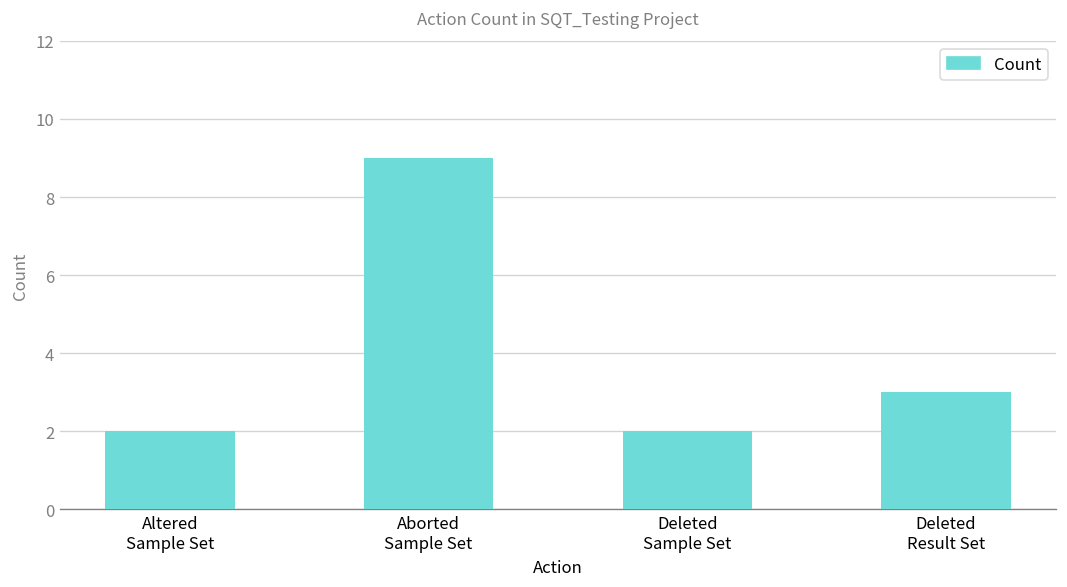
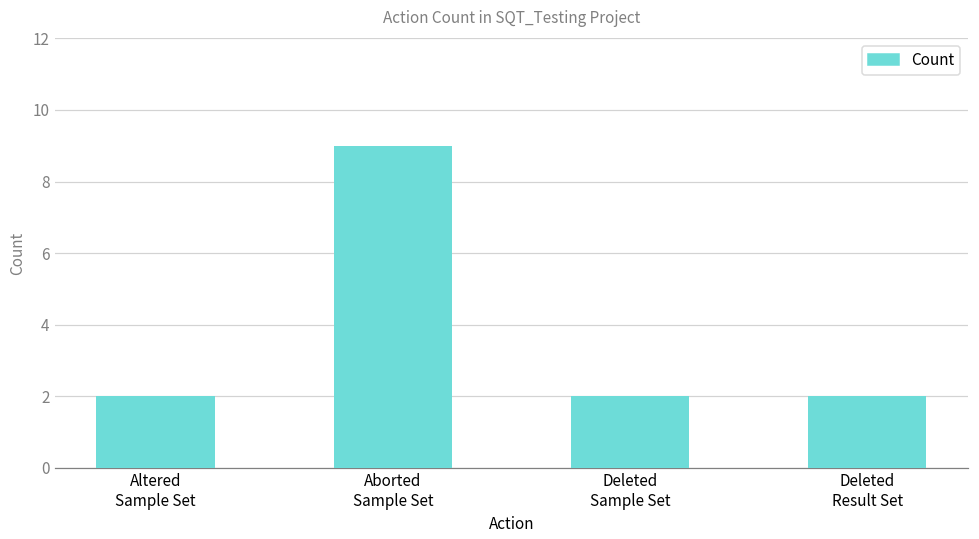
Deleted Result Set: 3 -> 2
